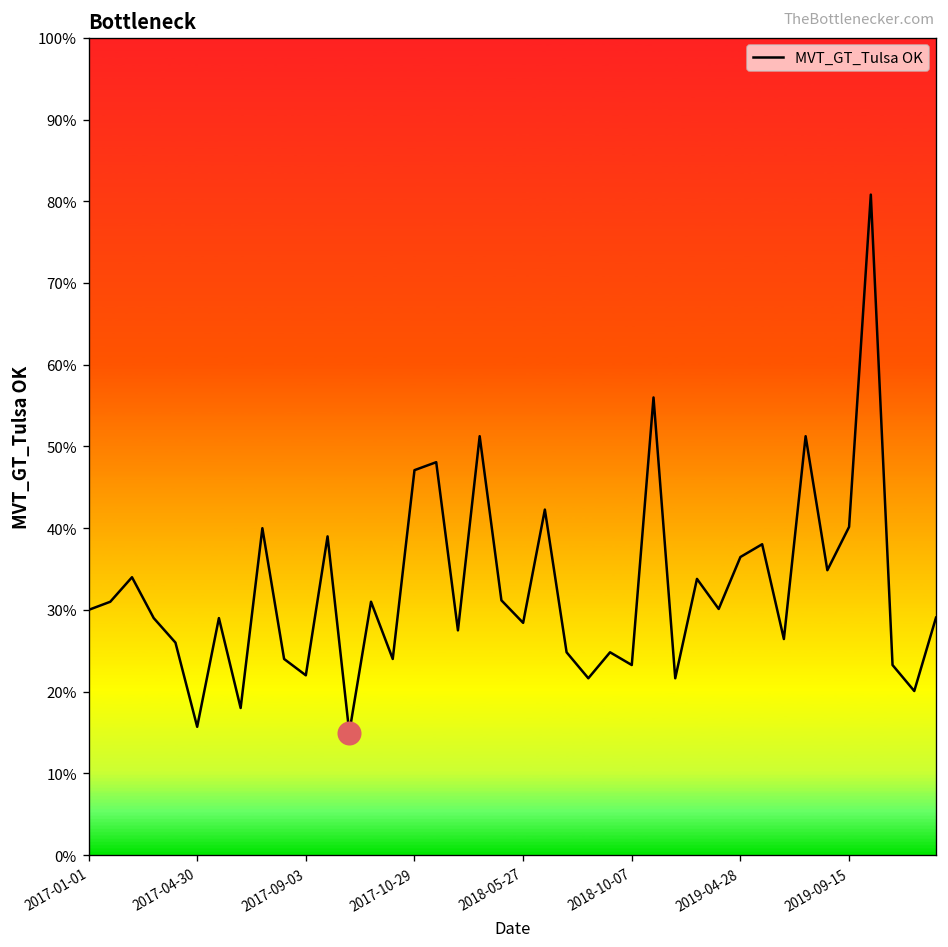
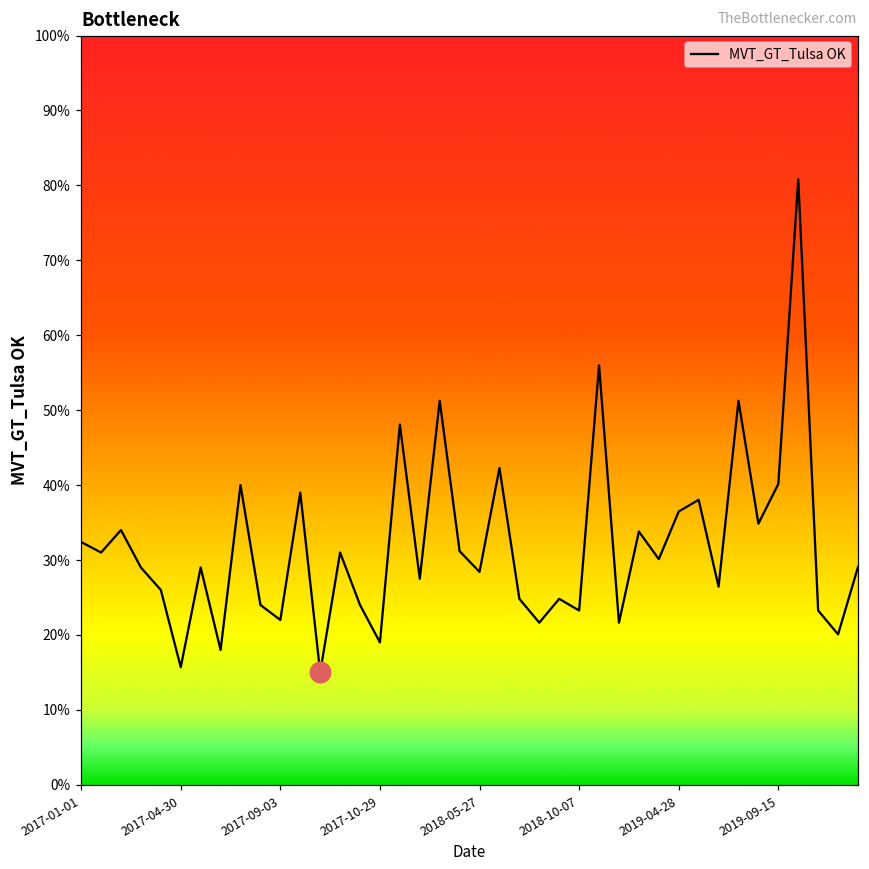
MVT_GT_Tulsa OK, 2017-01-01: 30% -> 32%
MVT_GT_Tulsa OK, 2017-10-29: 47% -> 19%
